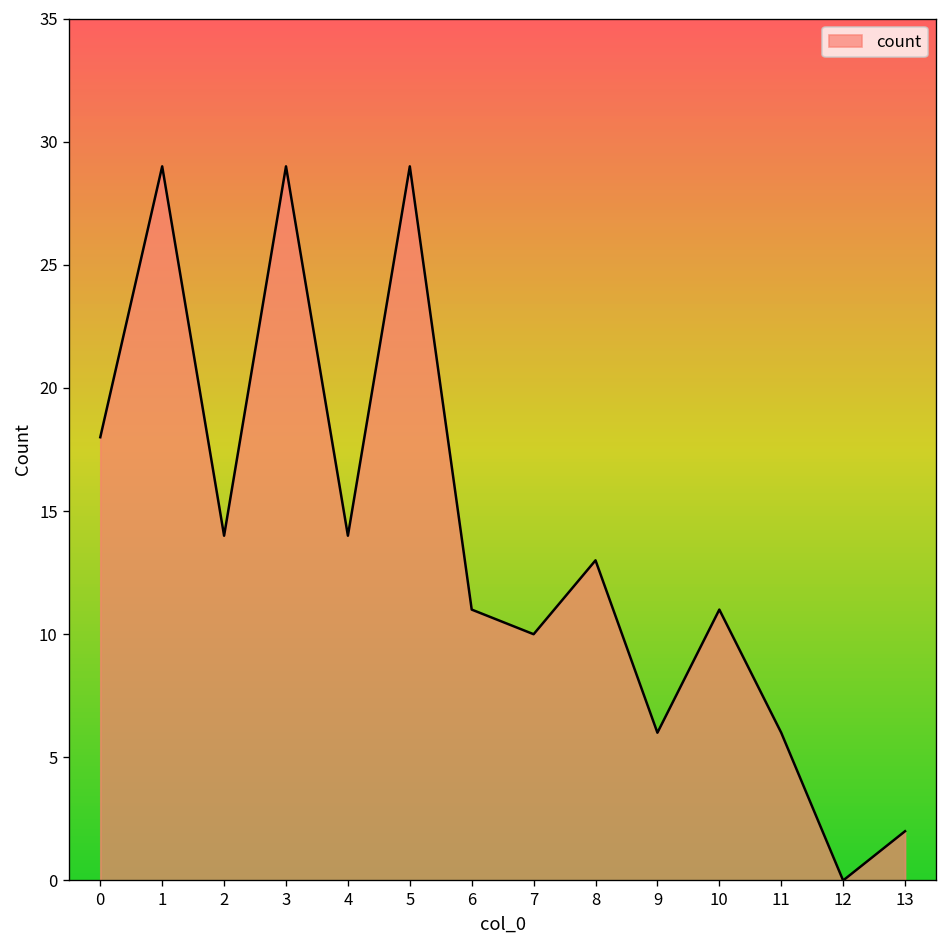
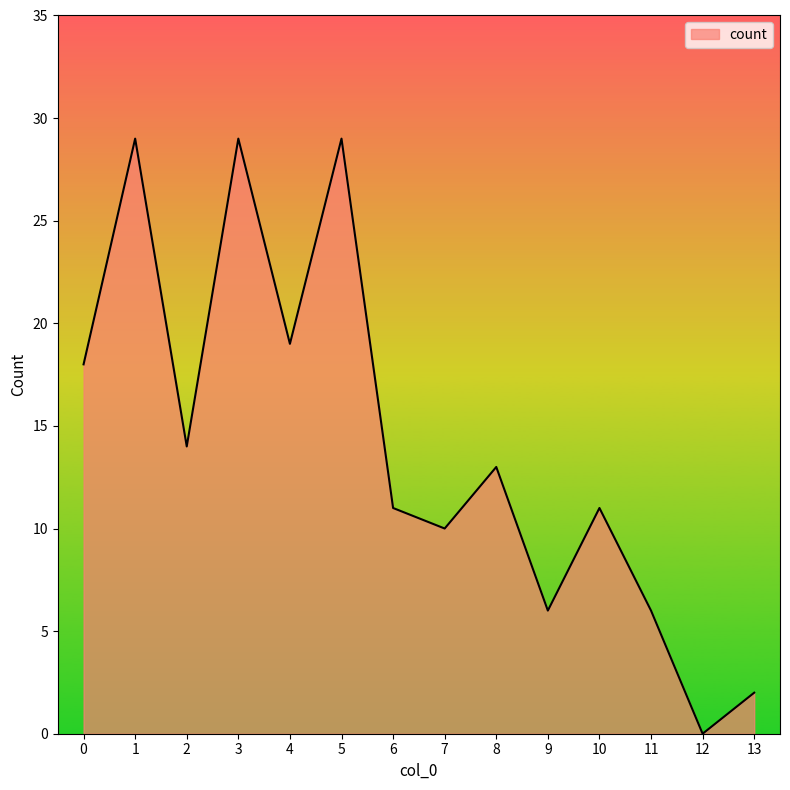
4: 14 -> 19
